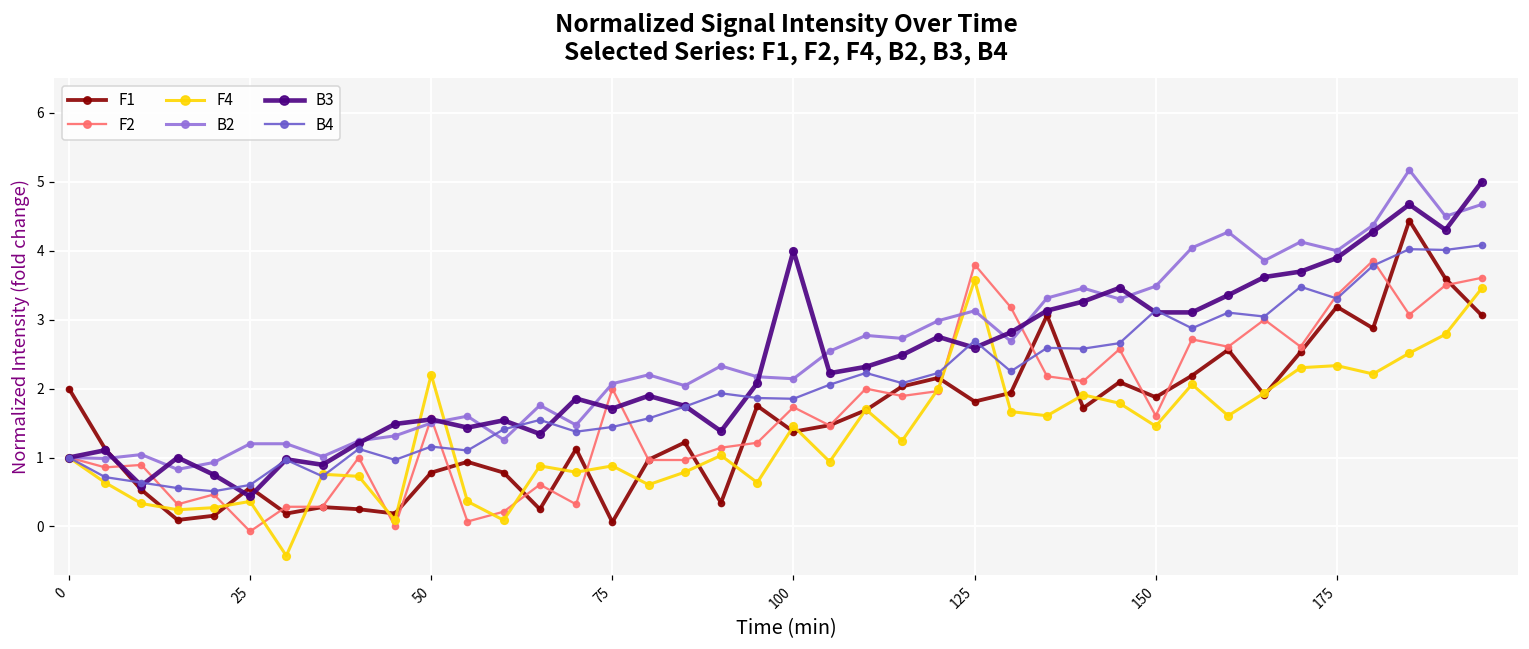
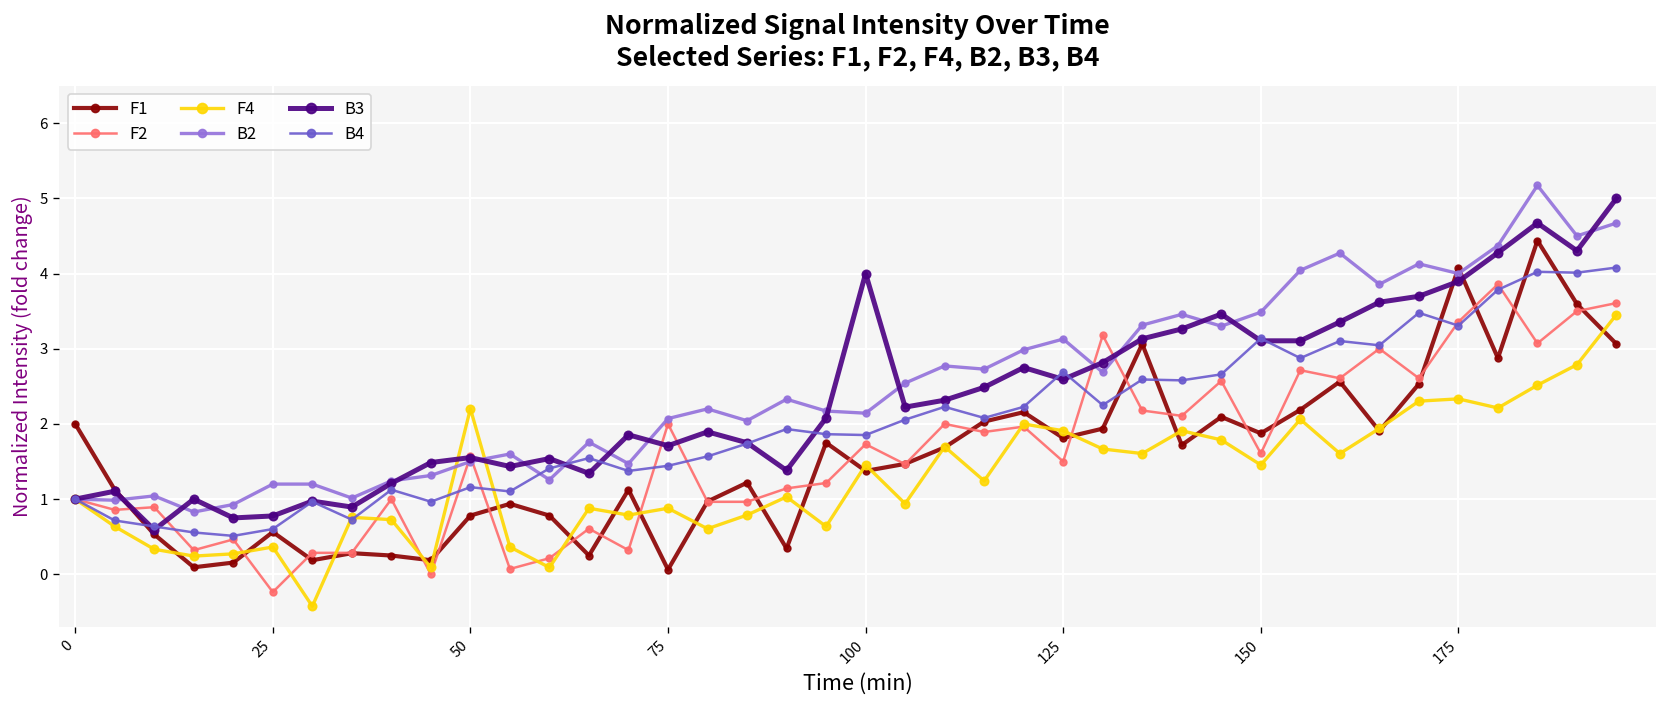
F2, 25: -0.1 -> -0.2
B3, 25: 0.4 -> 0.8
F2, 125: 3.8 -> 1.5
F4, 125: 3.6 -> 1.9
F1, 175: 3.2 -> 4.1
